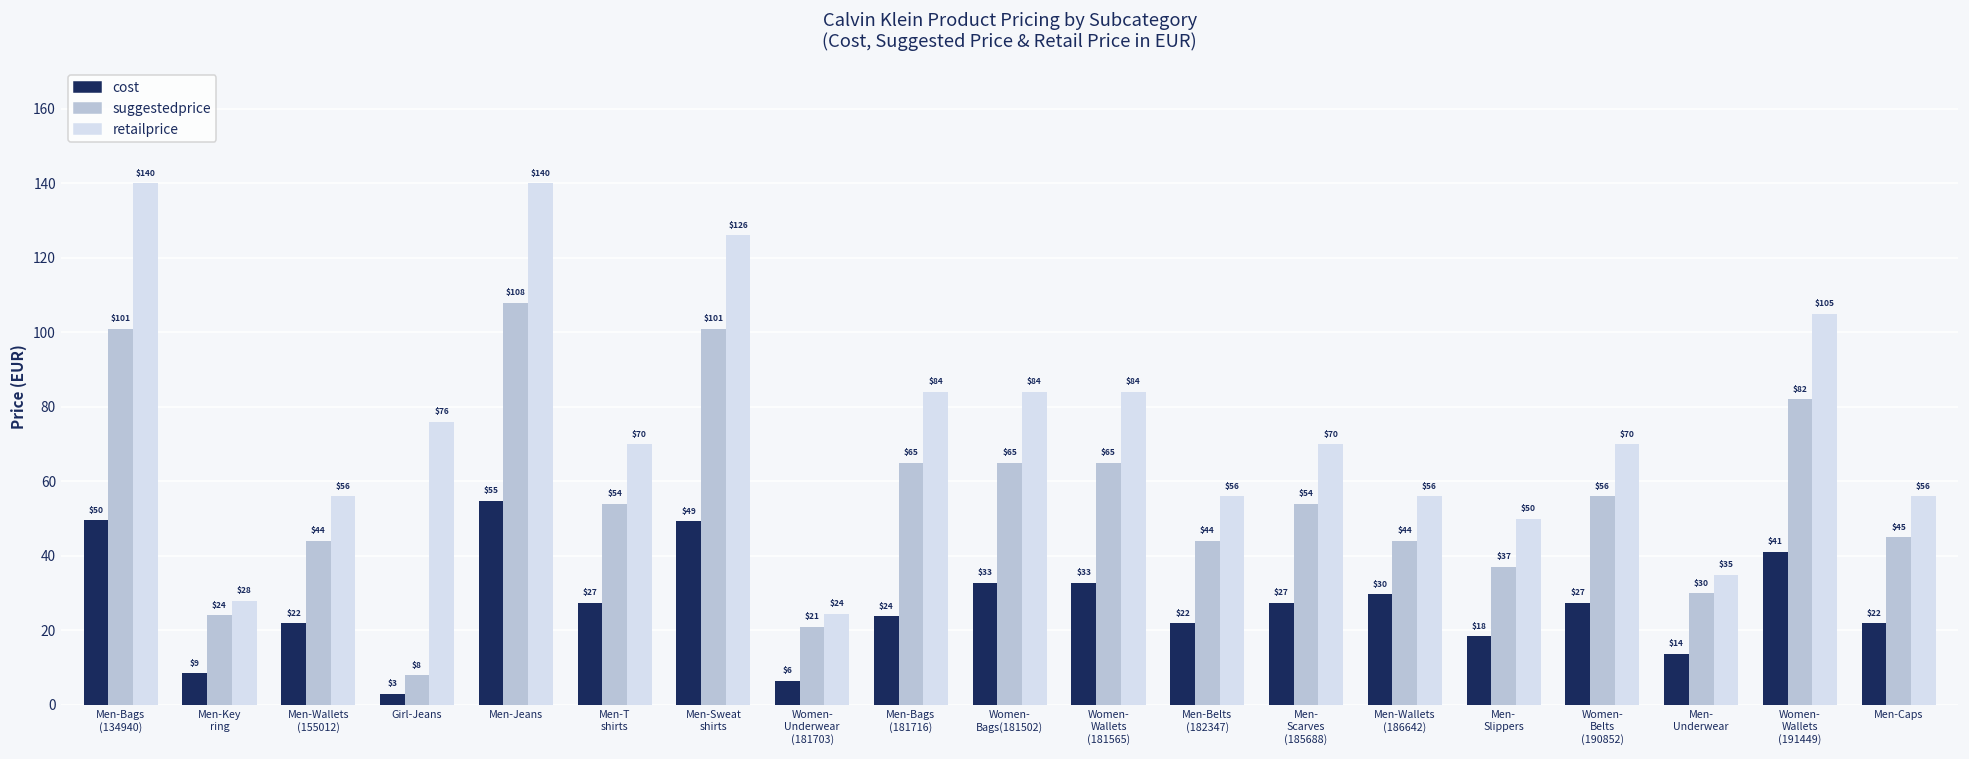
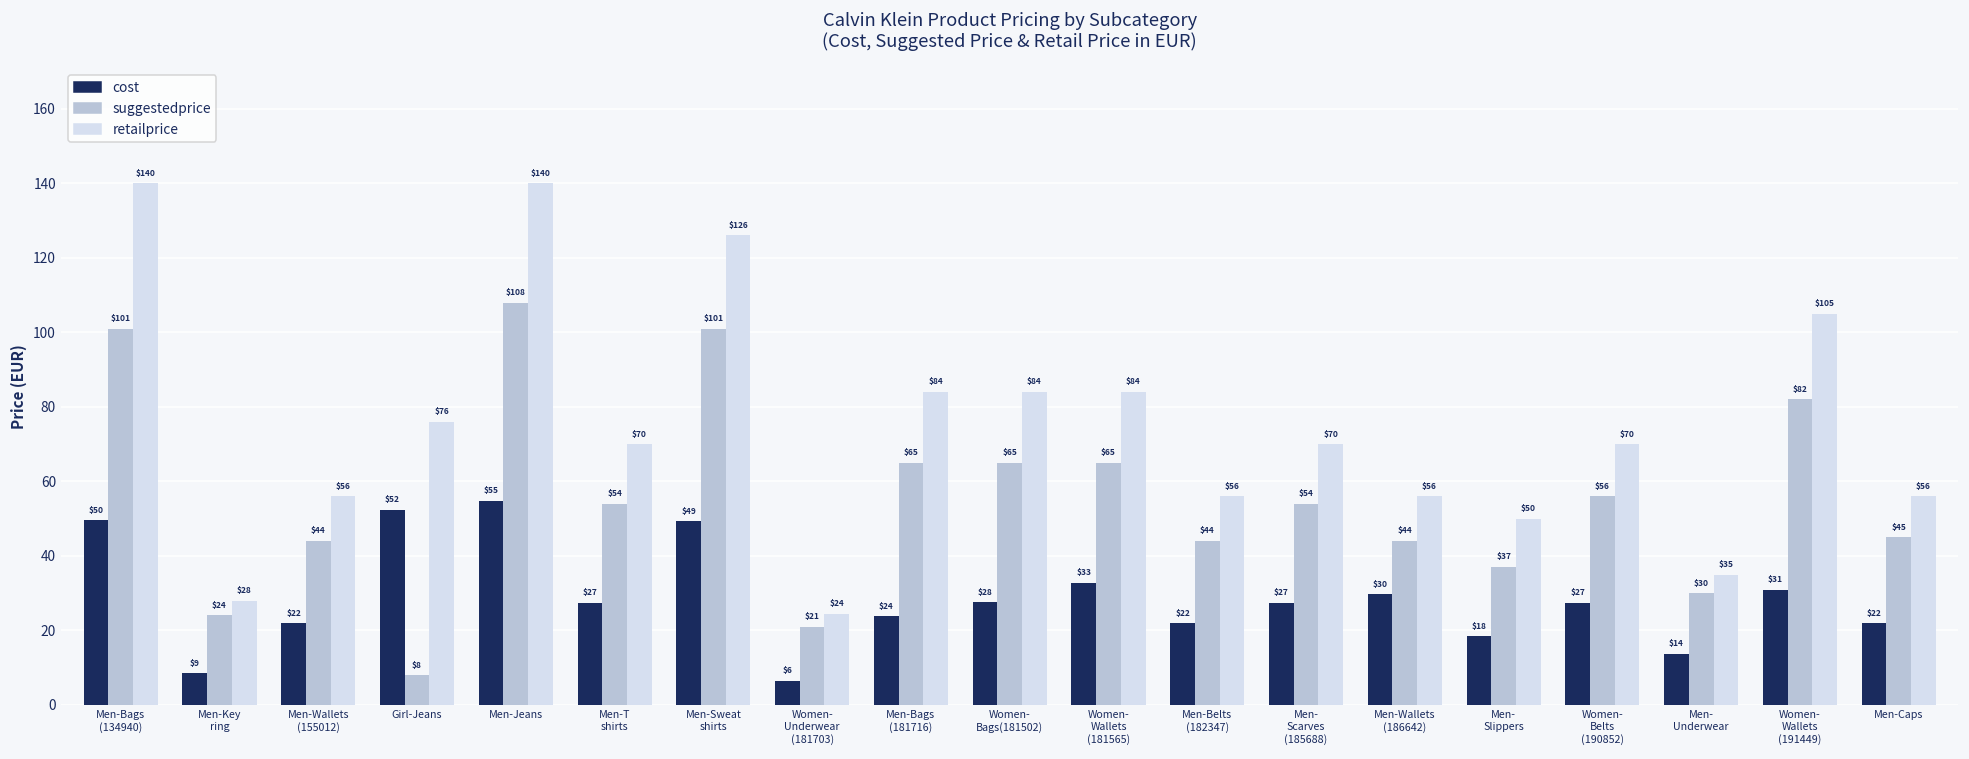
cost, Girl-Jeans: $3 -> $52
cost, Women- Bags(181502): $33 -> $28
cost, Women- Wallets (191449): $41 -> $31
